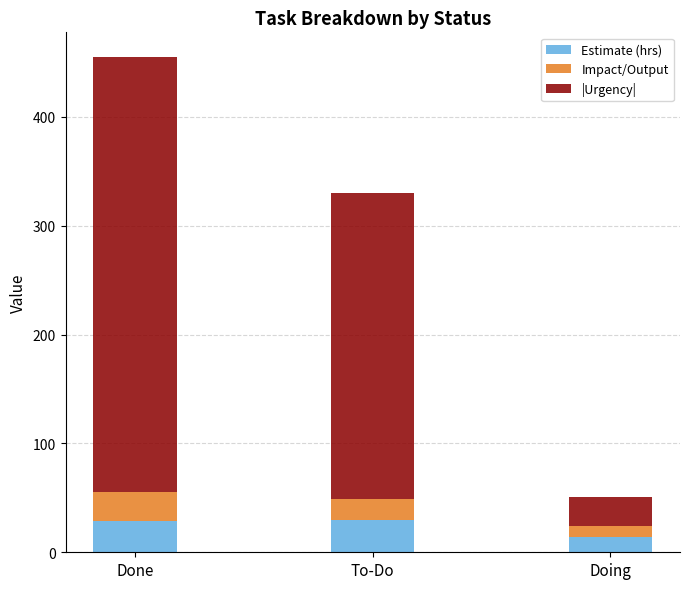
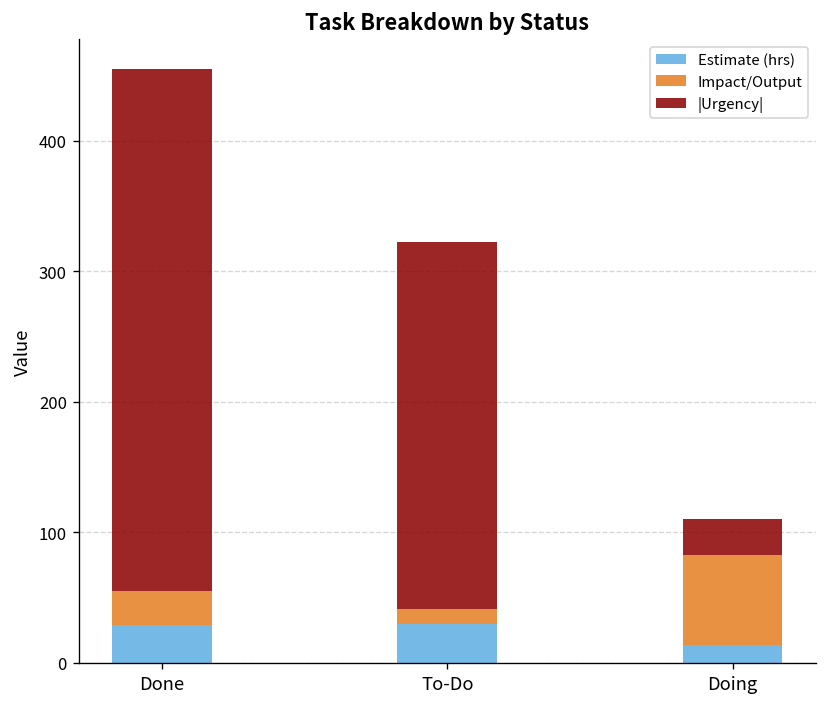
Impact/Output, To-Do: 19 -> 11
Impact/Output, Doing: 10 -> 69
